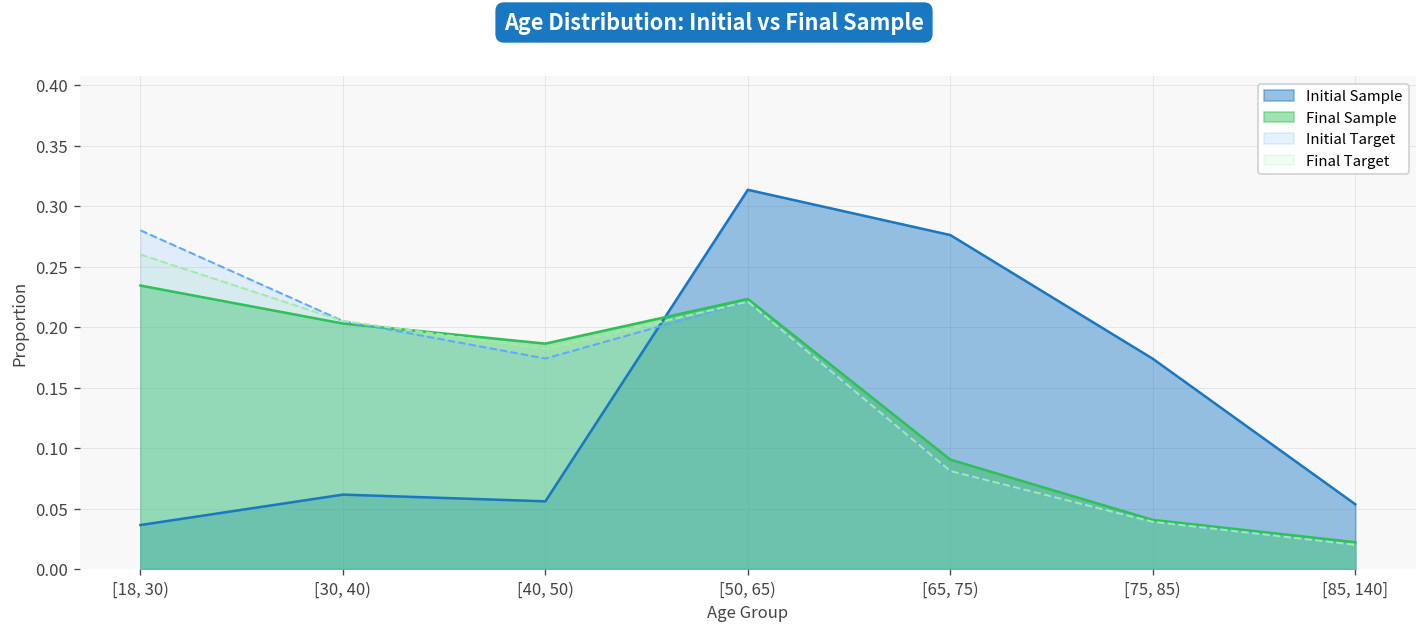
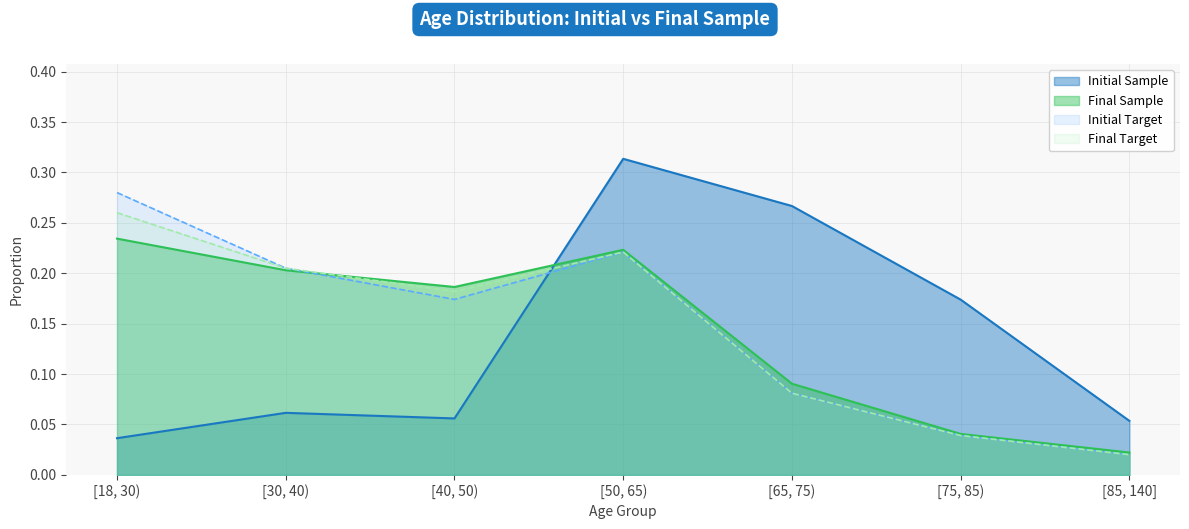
Initial Sample, [65, 75): 0.276 -> 0.267
